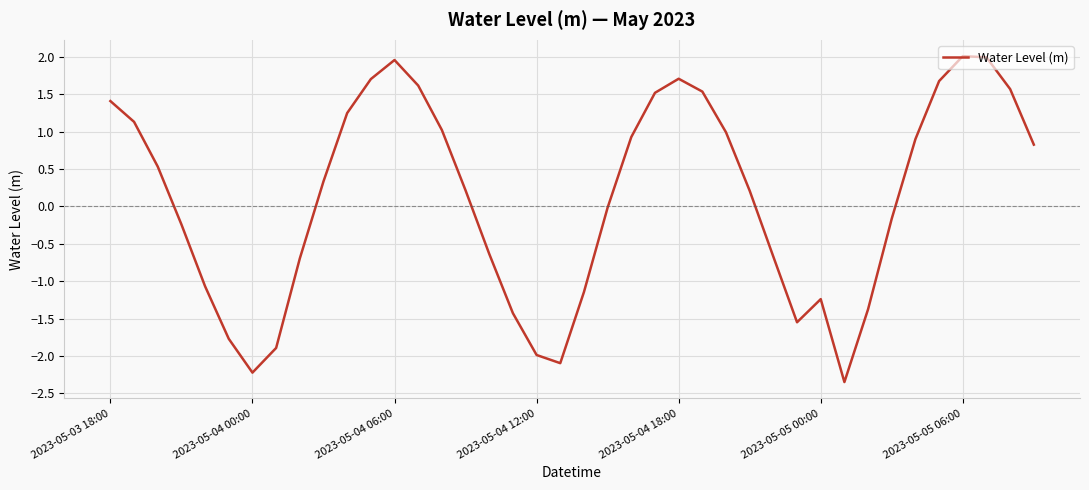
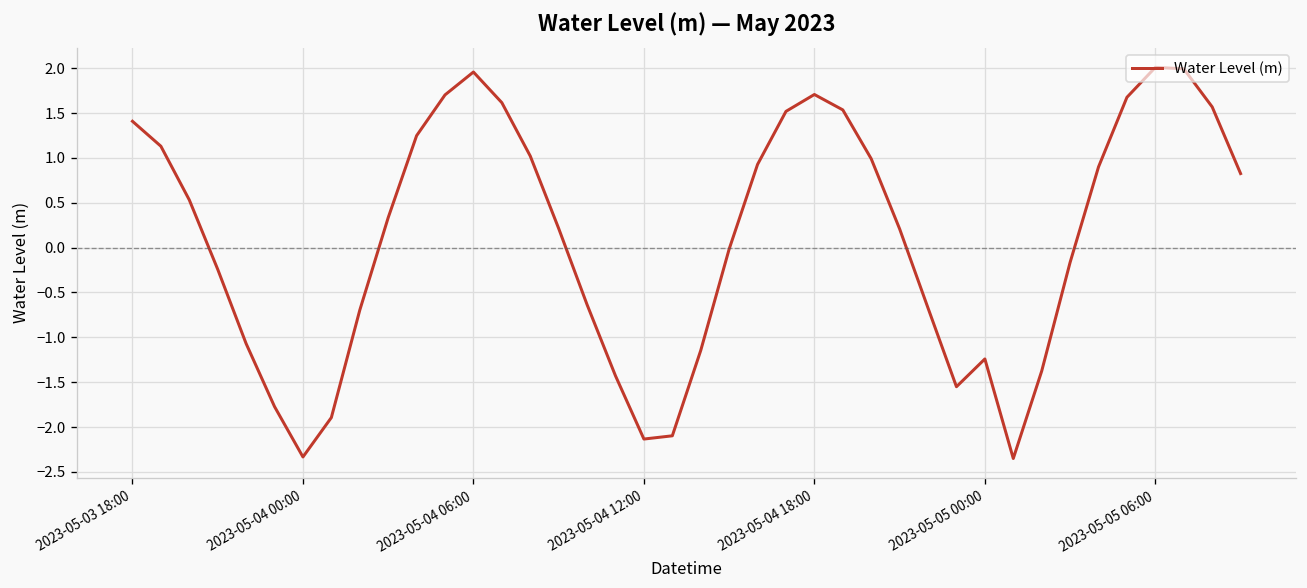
2023-05-04 00:00: -2.2 -> -2.3
2023-05-04 12:00: -2.0 -> -2.1
